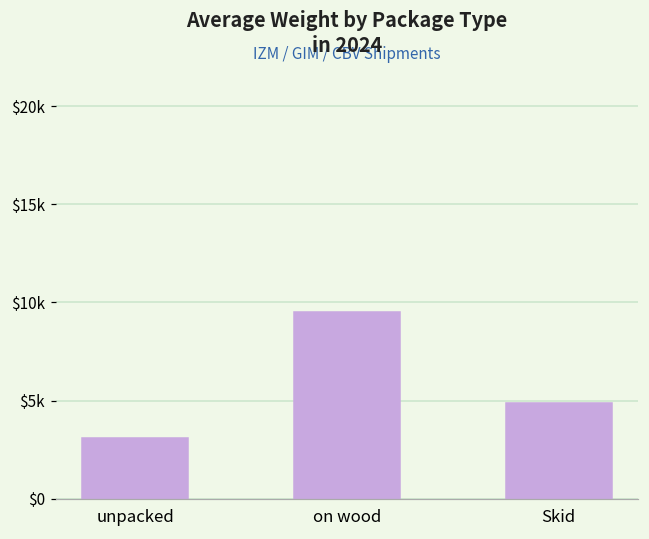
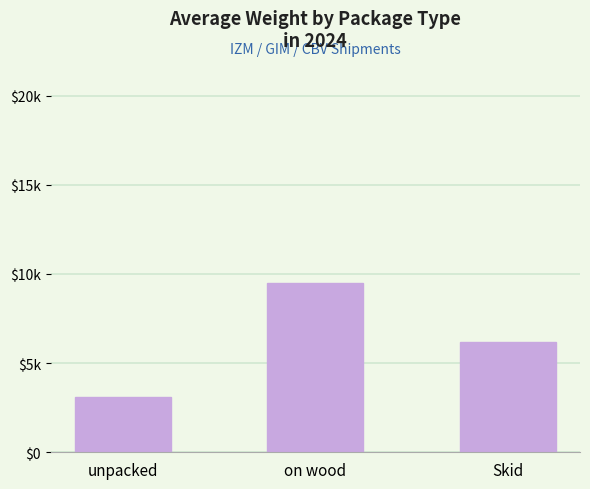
Skid: $4900 -> $6200
